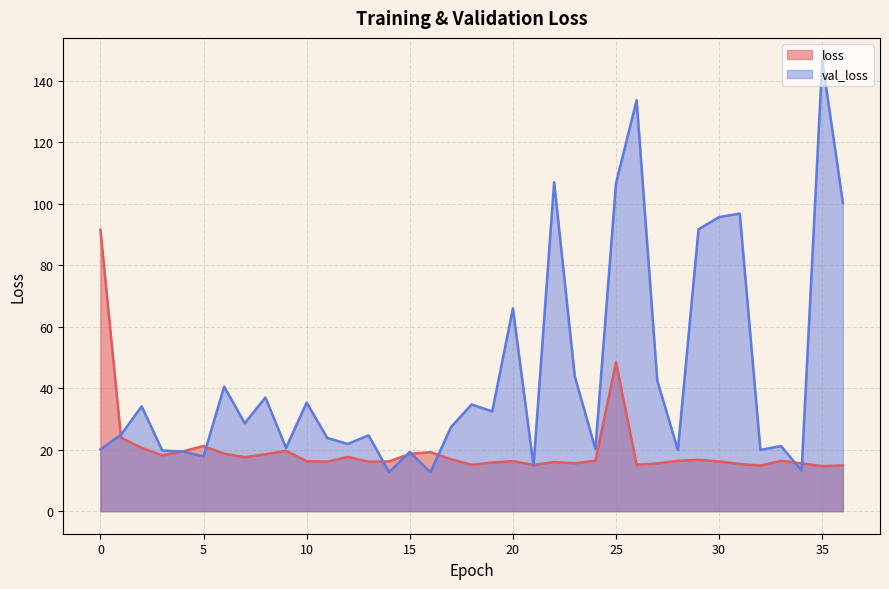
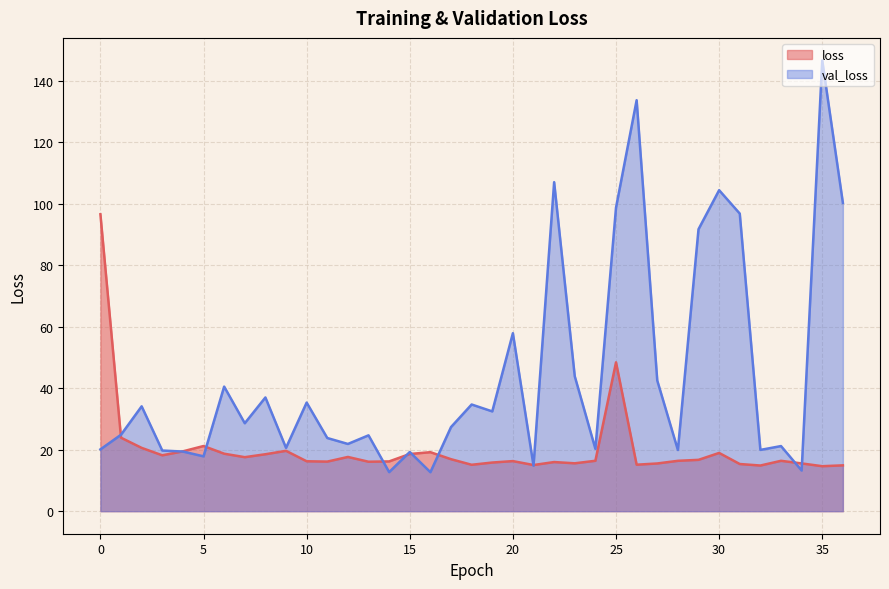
loss, 0: 92 -> 97
val_loss, 20: 66 -> 58
val_loss, 25: 107 -> 99
loss, 30: 16 -> 19
val_loss, 30: 96 -> 104
